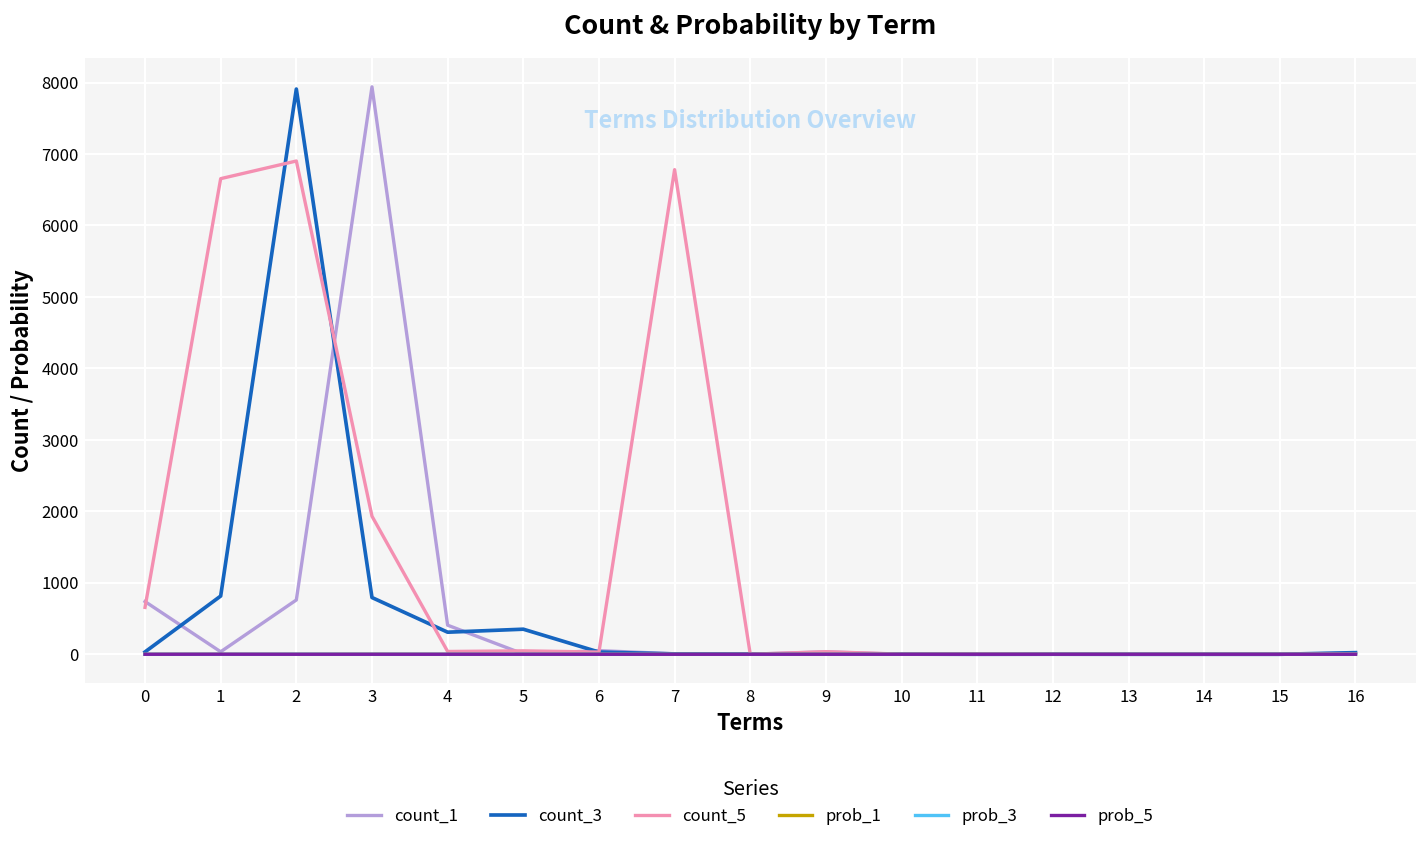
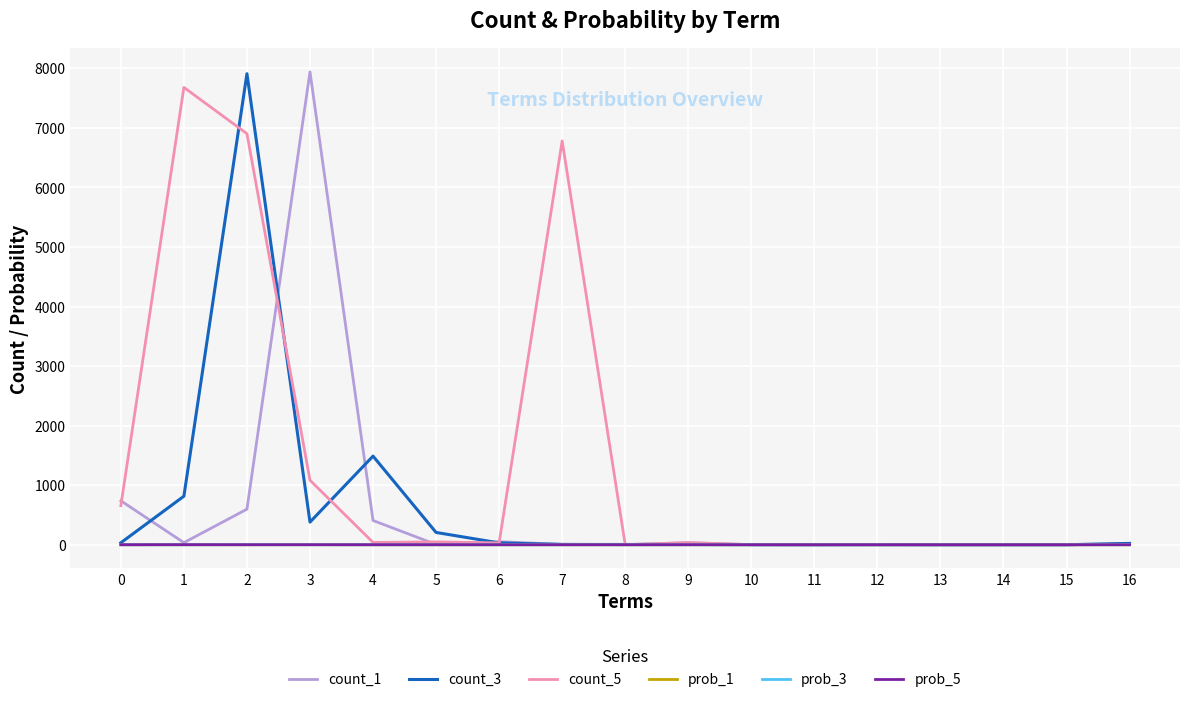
count_5, 1: 6700 -> 7700
count_1, 2: 800 -> 600
count_3, 3: 800 -> 400
count_5, 3: 1900 -> 1100
count_3, 4: 300 -> 1500
count_3, 5: 400 -> 200
